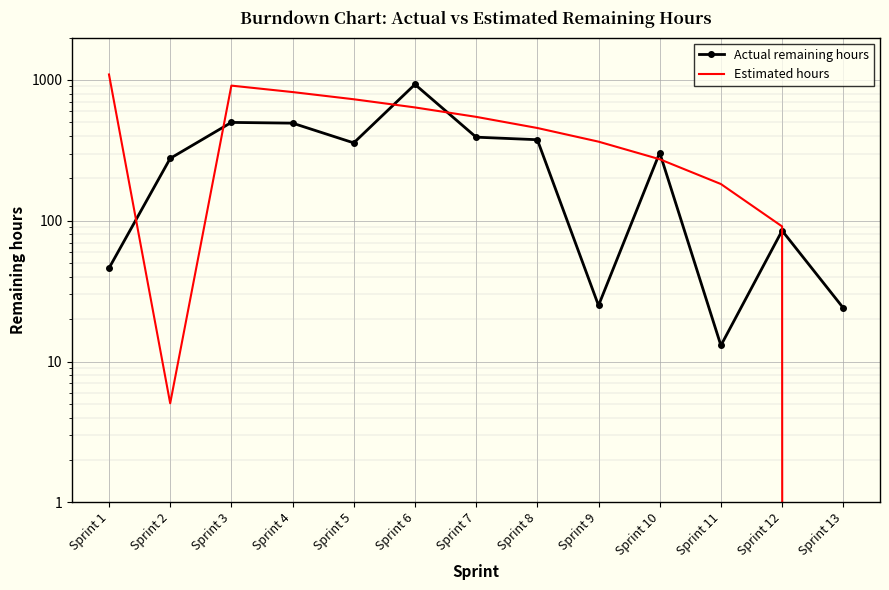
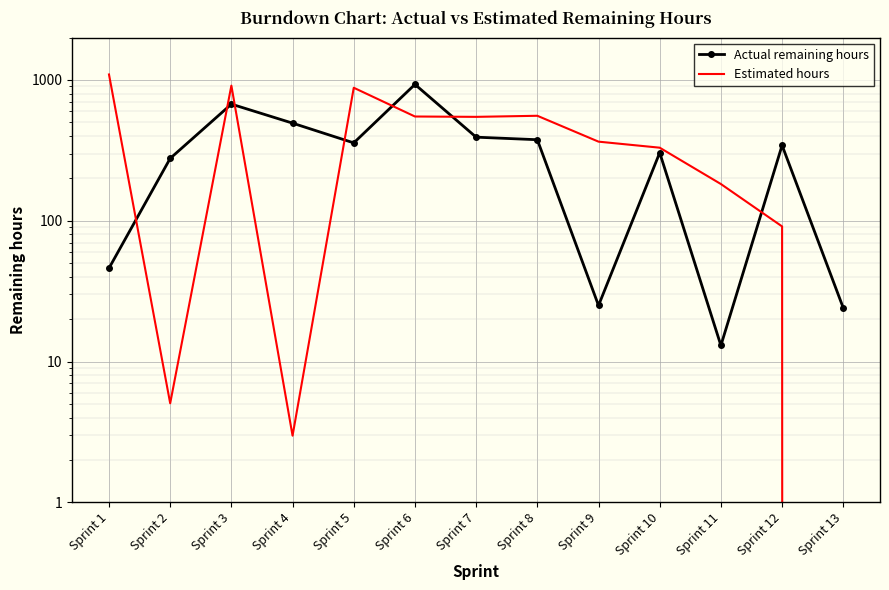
Actual remaining hours, Sprint 3: 500 -> 700
Estimated hours, Sprint 4: 800 -> 3.0
Estimated hours, Sprint 5: 700 -> 900
Estimated hours, Sprint 6: 600 -> 550
Estimated hours, Sprint 8: 460 -> 560
Estimated hours, Sprint 10: 270 -> 330
Actual remaining hours, Sprint 12: 90 -> 340
